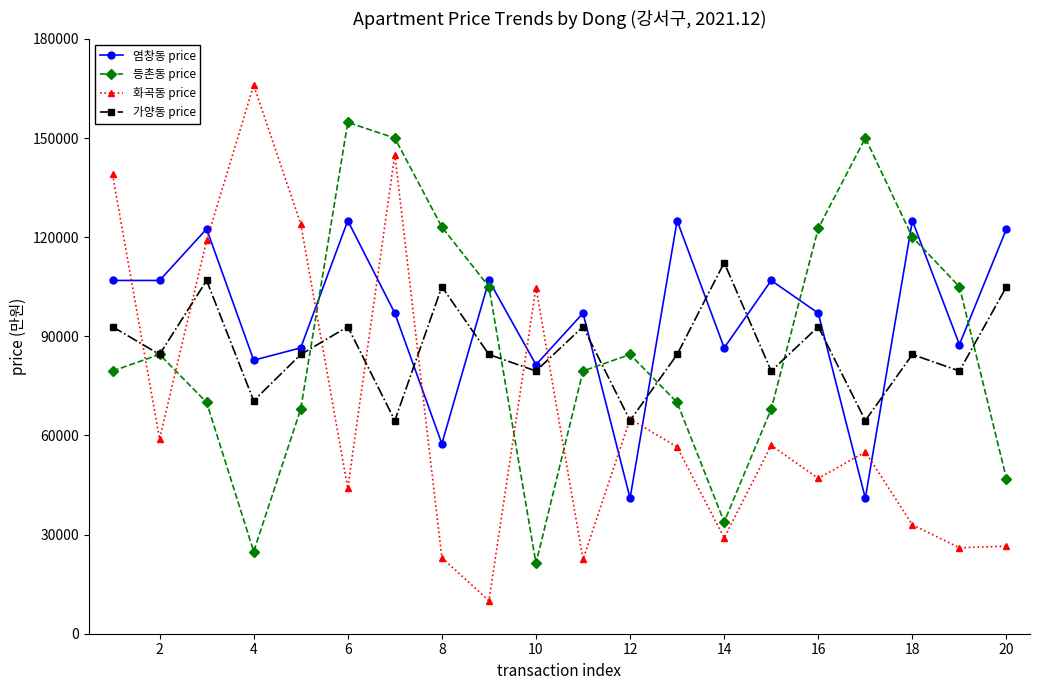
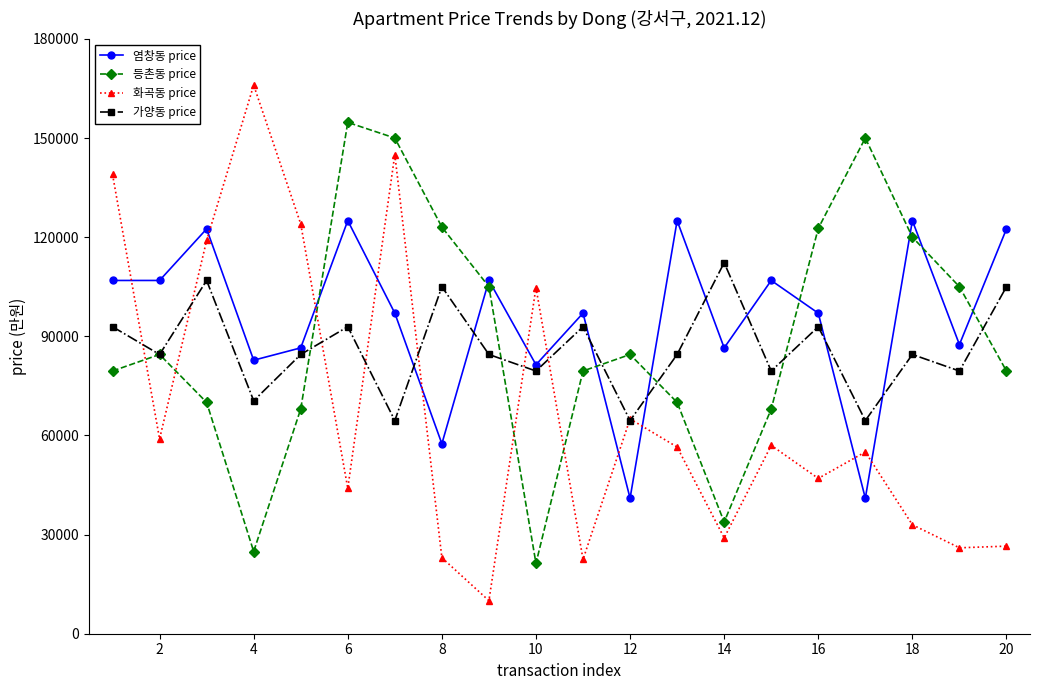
등촌동 price, 20: 47000 -> 79000
